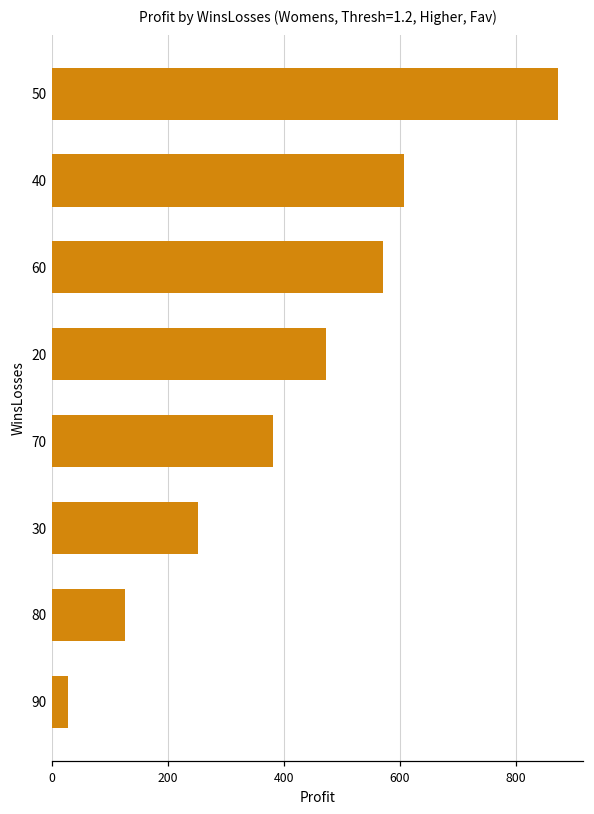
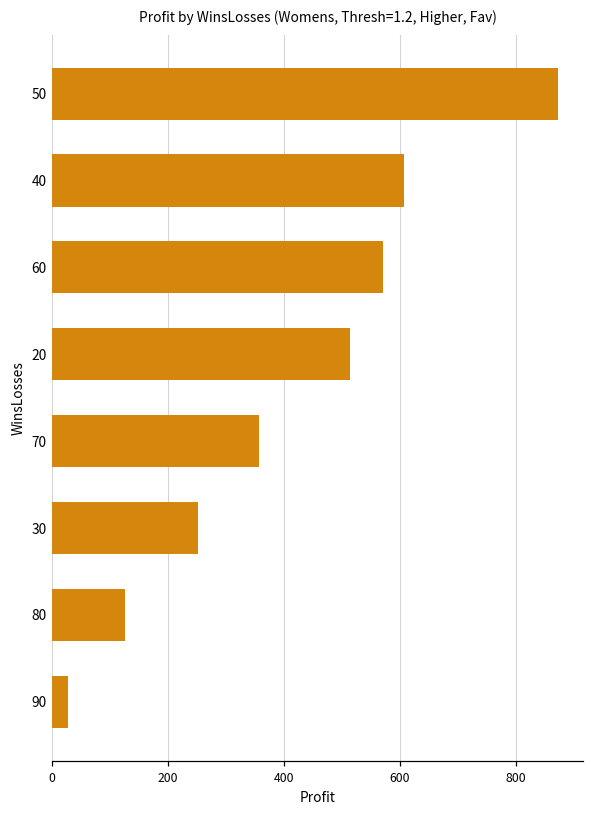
20: 470 -> 510
70: 380 -> 360
